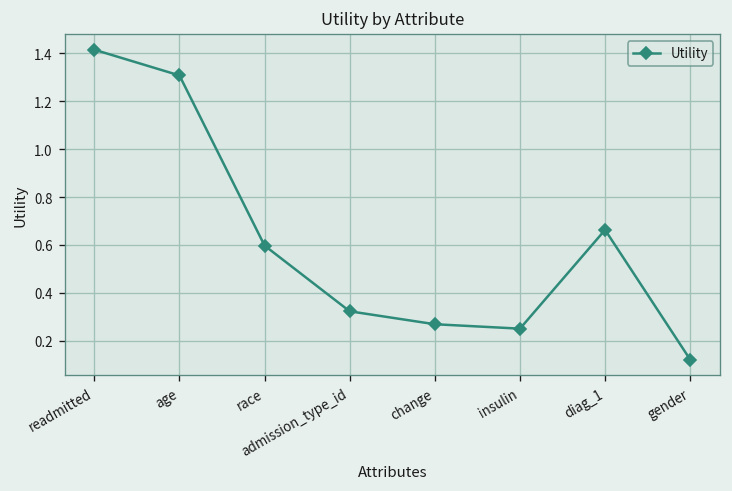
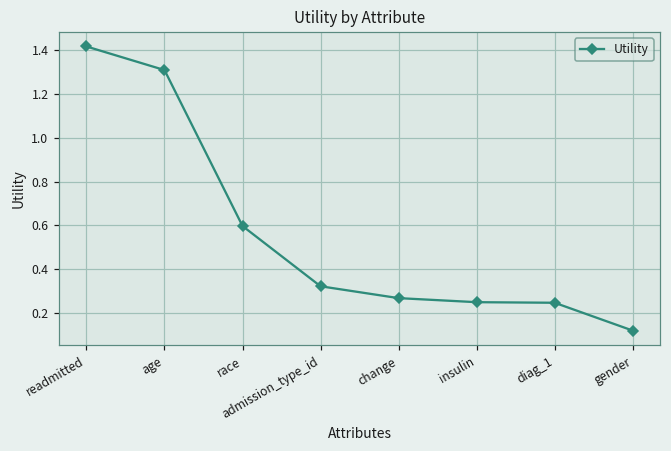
diag_1: 0.66 -> 0.25
